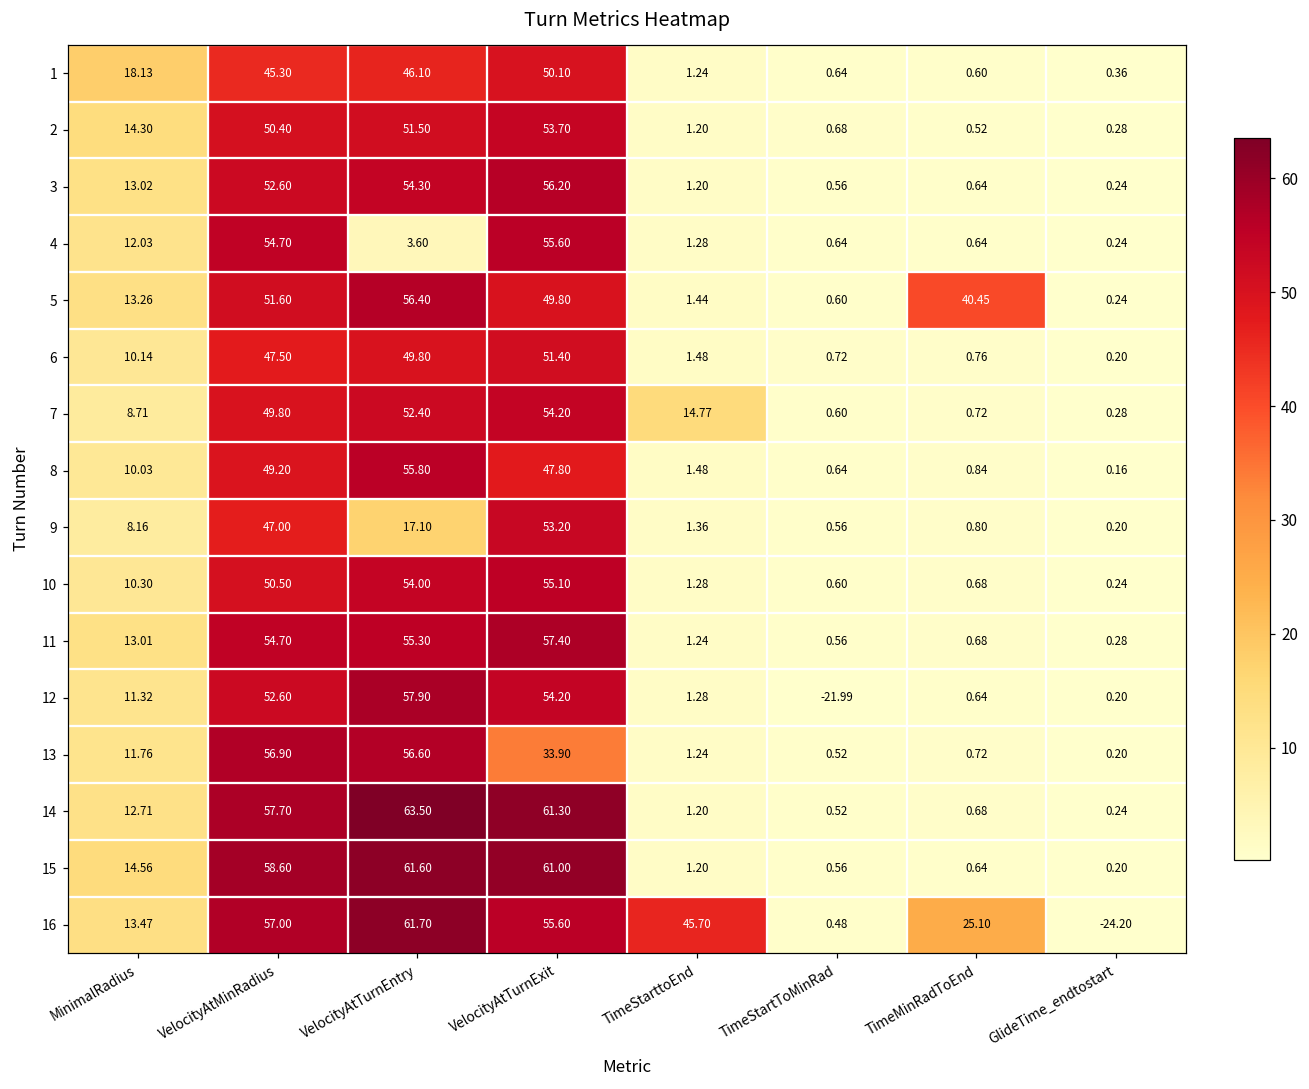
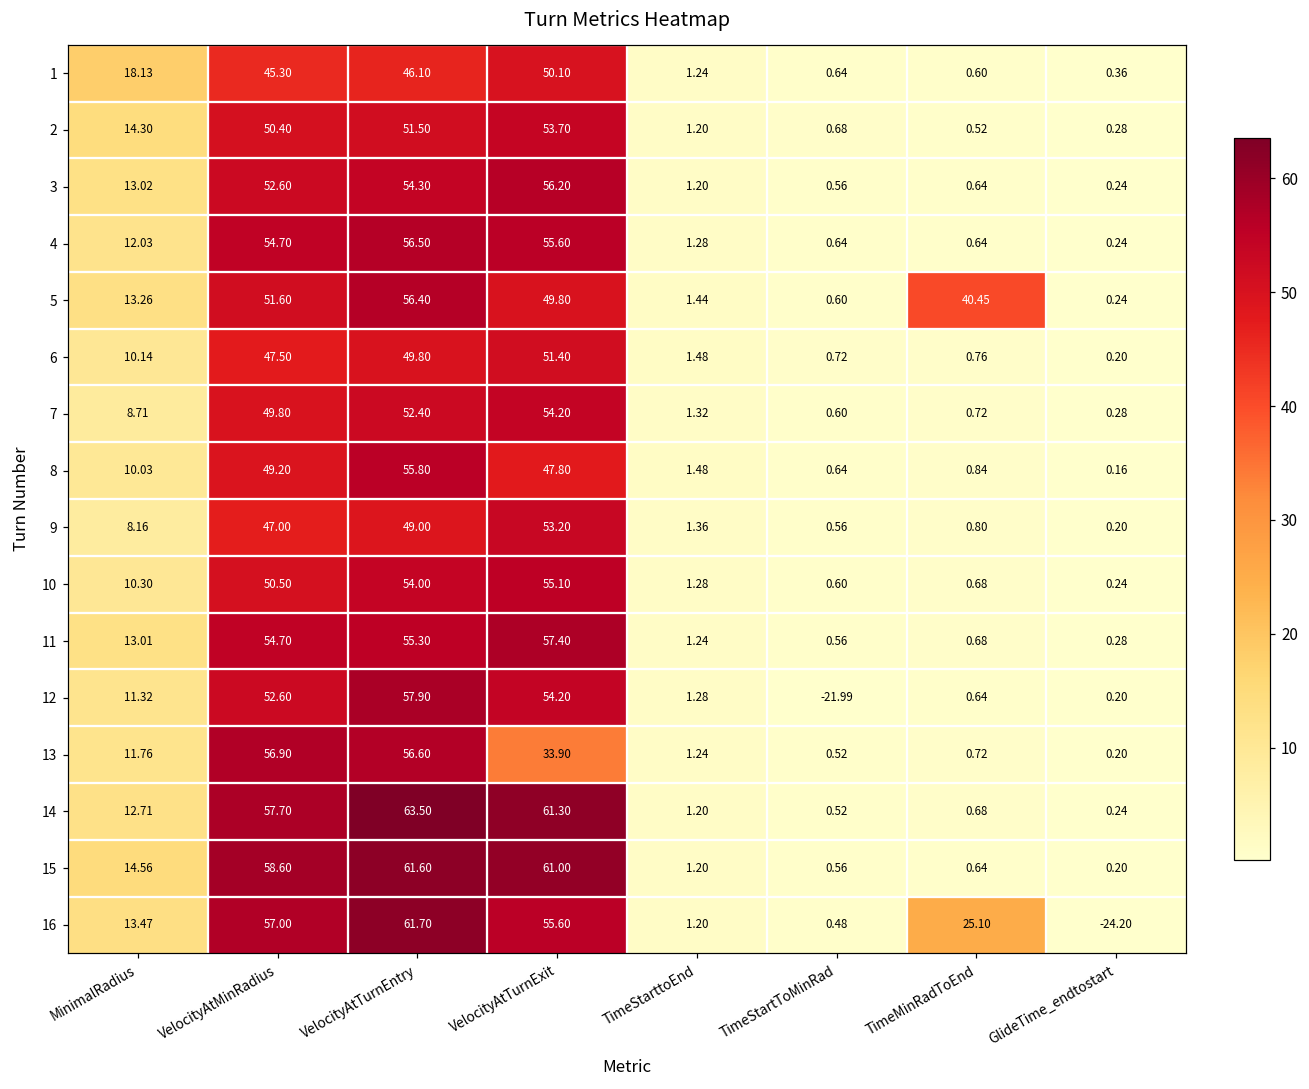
4, VelocityAtTurnEntry: 3.60 -> 56.50
7, TimeStarttoEnd: 14.77 -> 1.32
9, VelocityAtTurnEntry: 17.10 -> 49.00
16, TimeStarttoEnd: 45.70 -> 1.20
